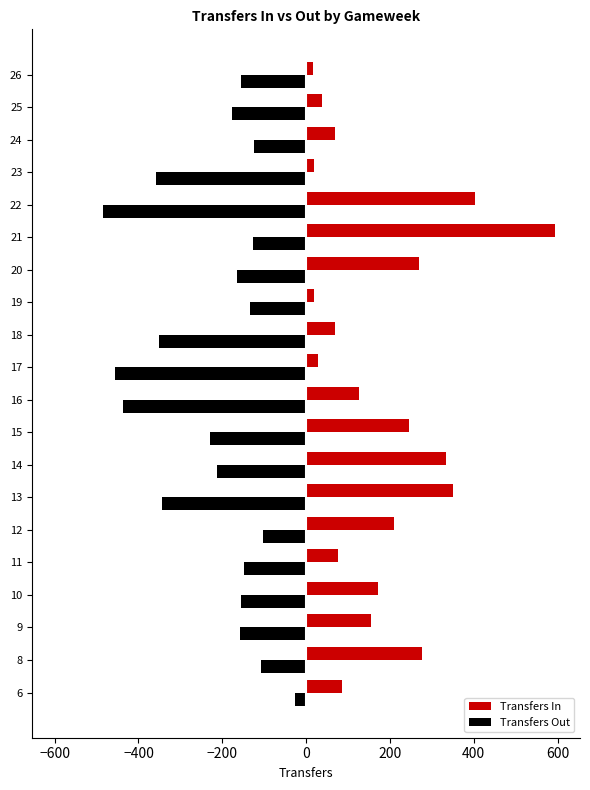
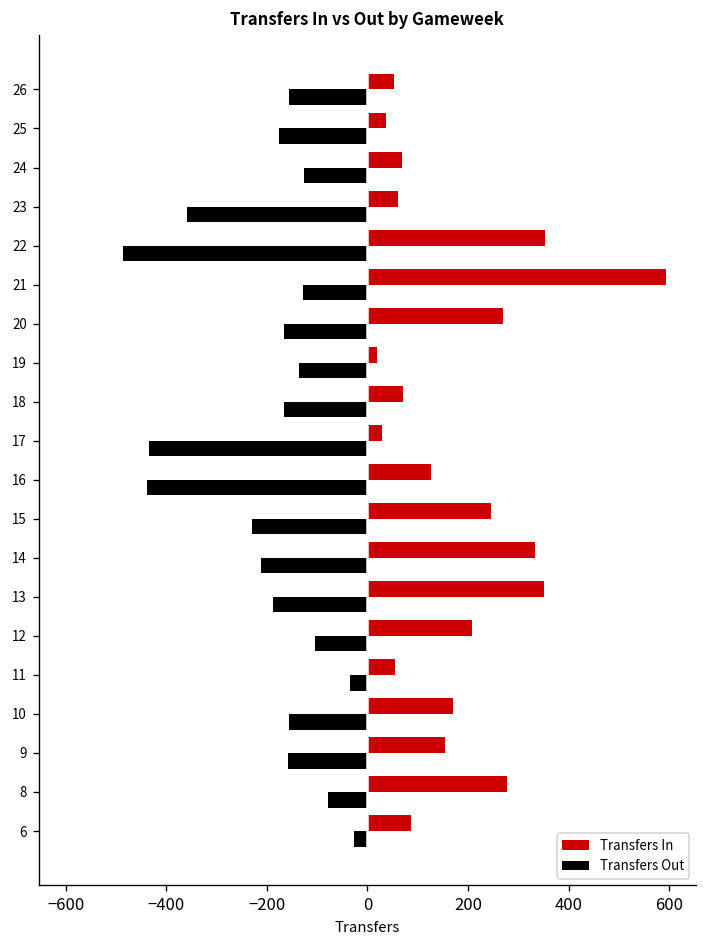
Transfers In, 26: 20 -> 50
Transfers In, 23: 20 -> 60
Transfers In, 22: 400 -> 350
Transfers Out, 18: -350 -> -170
Transfers Out, 17: -460 -> -430
Transfers Out, 13: -340 -> -190
Transfers In, 11: 80 -> 60
Transfers Out, 11: -150 -> -30
Transfers Out, 8: -110 -> -80
